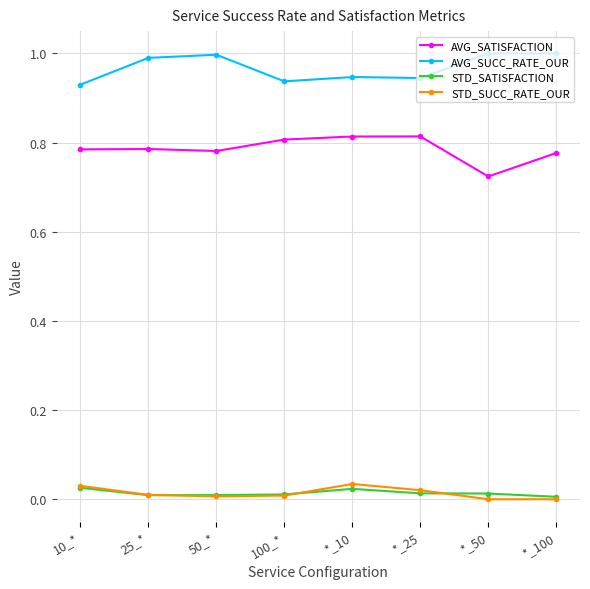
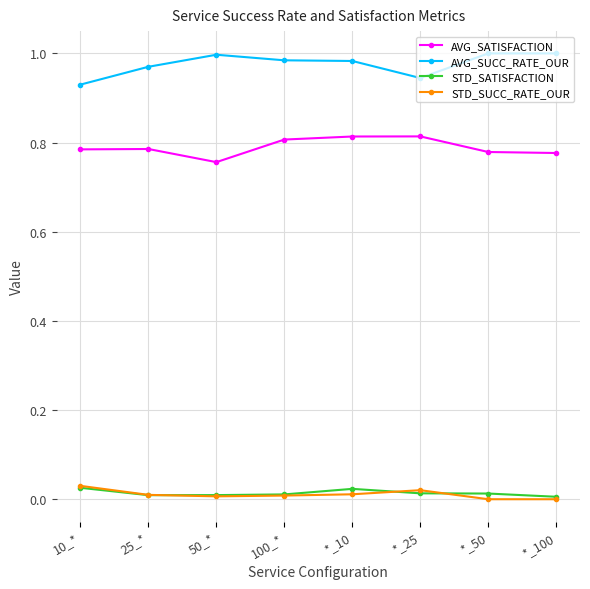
AVG_SUCC_RATE_OUR, 25_*: 0.99 -> 0.97
AVG_SATISFACTION, 50_*: 0.78 -> 0.76
AVG_SUCC_RATE_OUR, 100_*: 0.94 -> 0.98
AVG_SUCC_RATE_OUR, *_10: 0.95 -> 0.98
STD_SUCC_RATE_OUR, *_10: 0.03 -> 0.01
AVG_SATISFACTION, *_50: 0.72 -> 0.78
